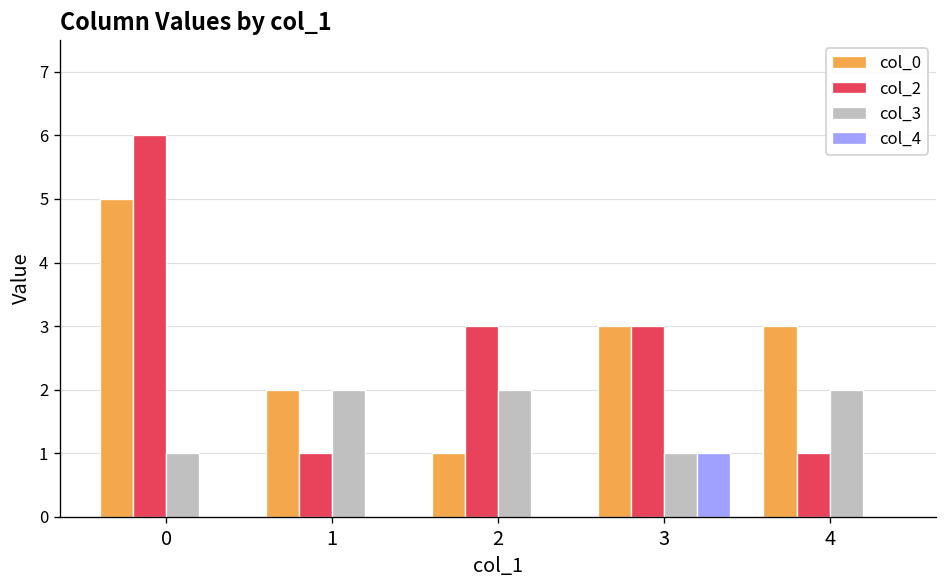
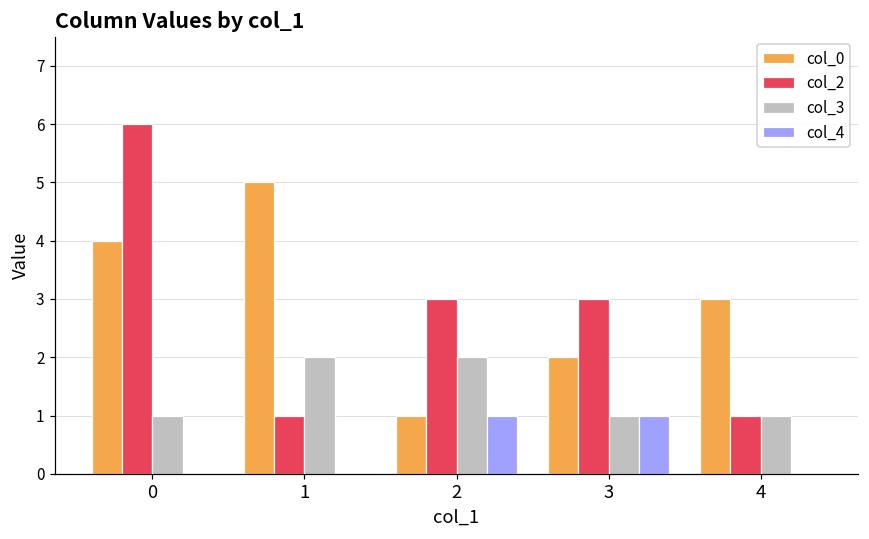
col_0, 0: 5 -> 4
col_0, 1: 2 -> 5
col_4, 2: 0 -> 1
col_0, 3: 3 -> 2
col_3, 4: 2 -> 1
